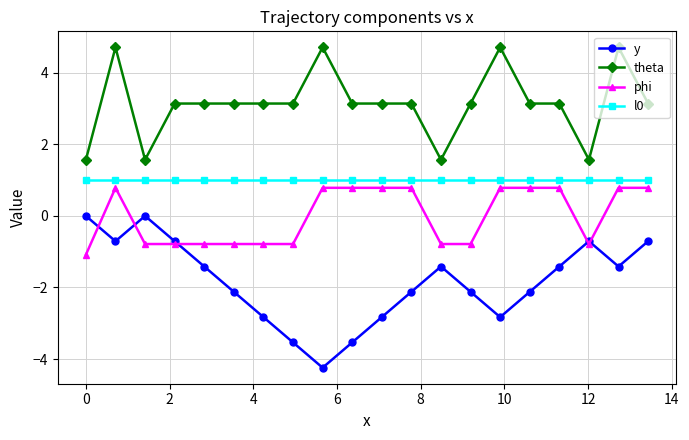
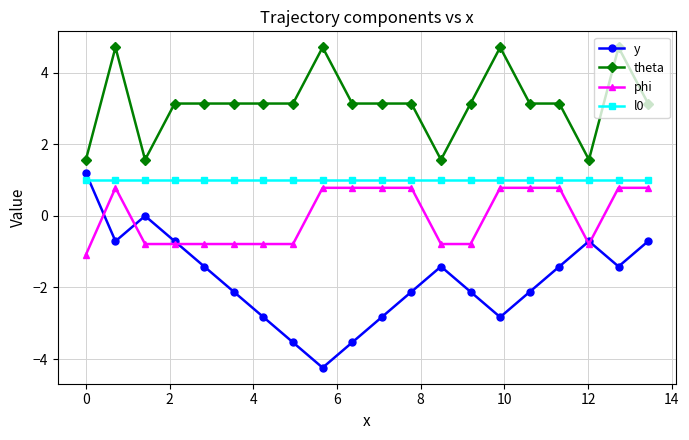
y, 0: 0.0 -> 1.2
